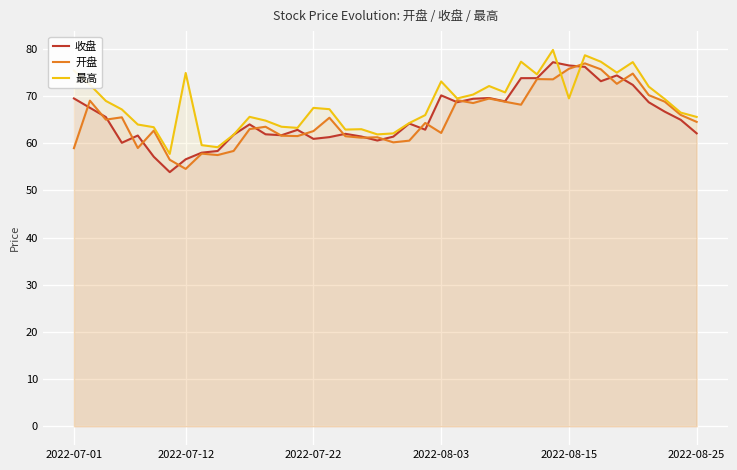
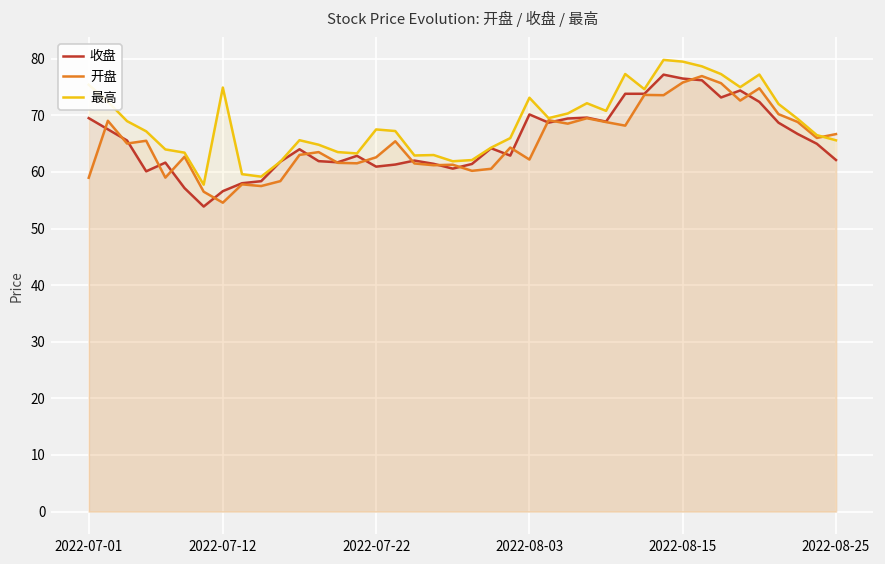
最高, 2022-08-15: 70 -> 79
开盘, 2022-08-25: 65 -> 67
